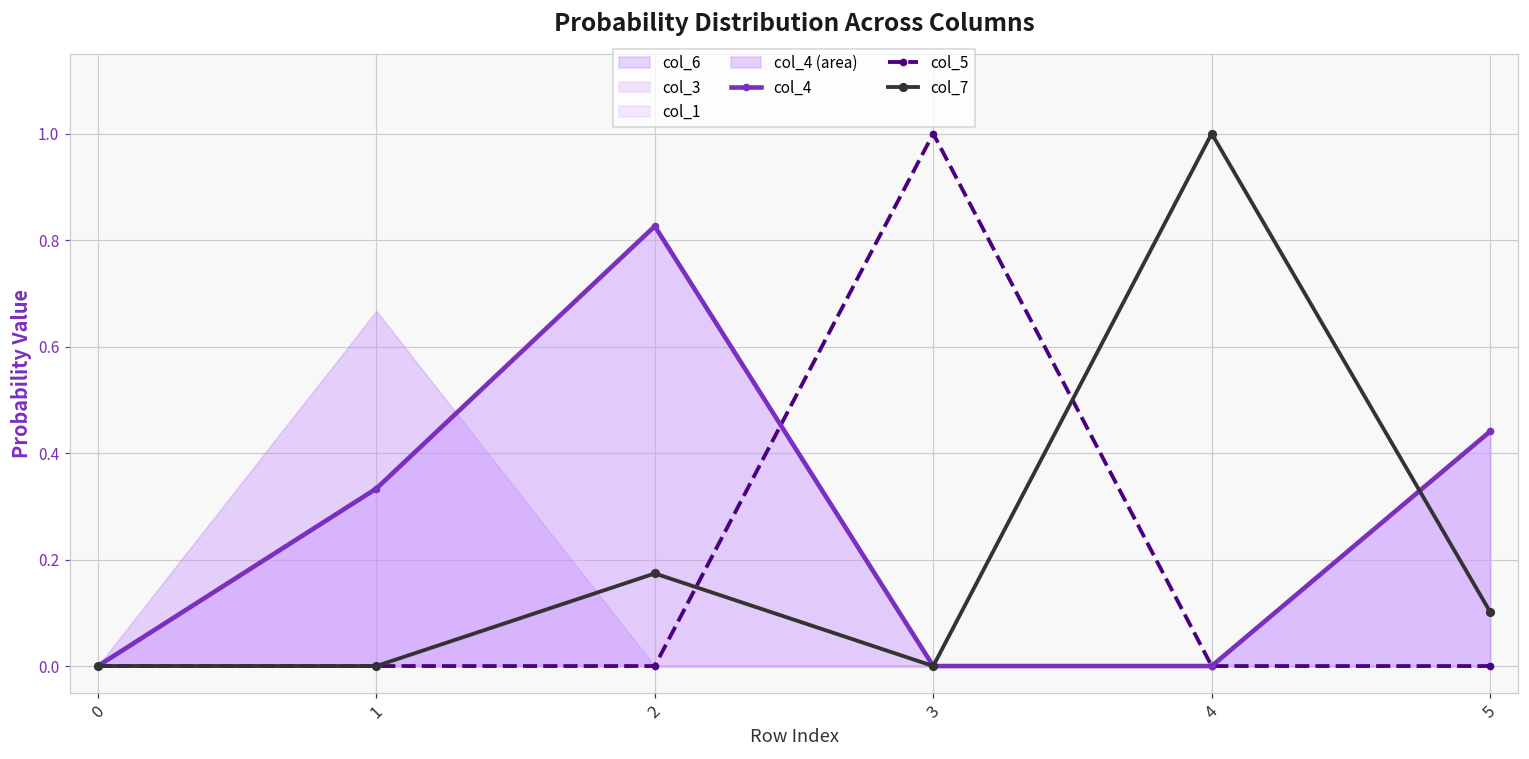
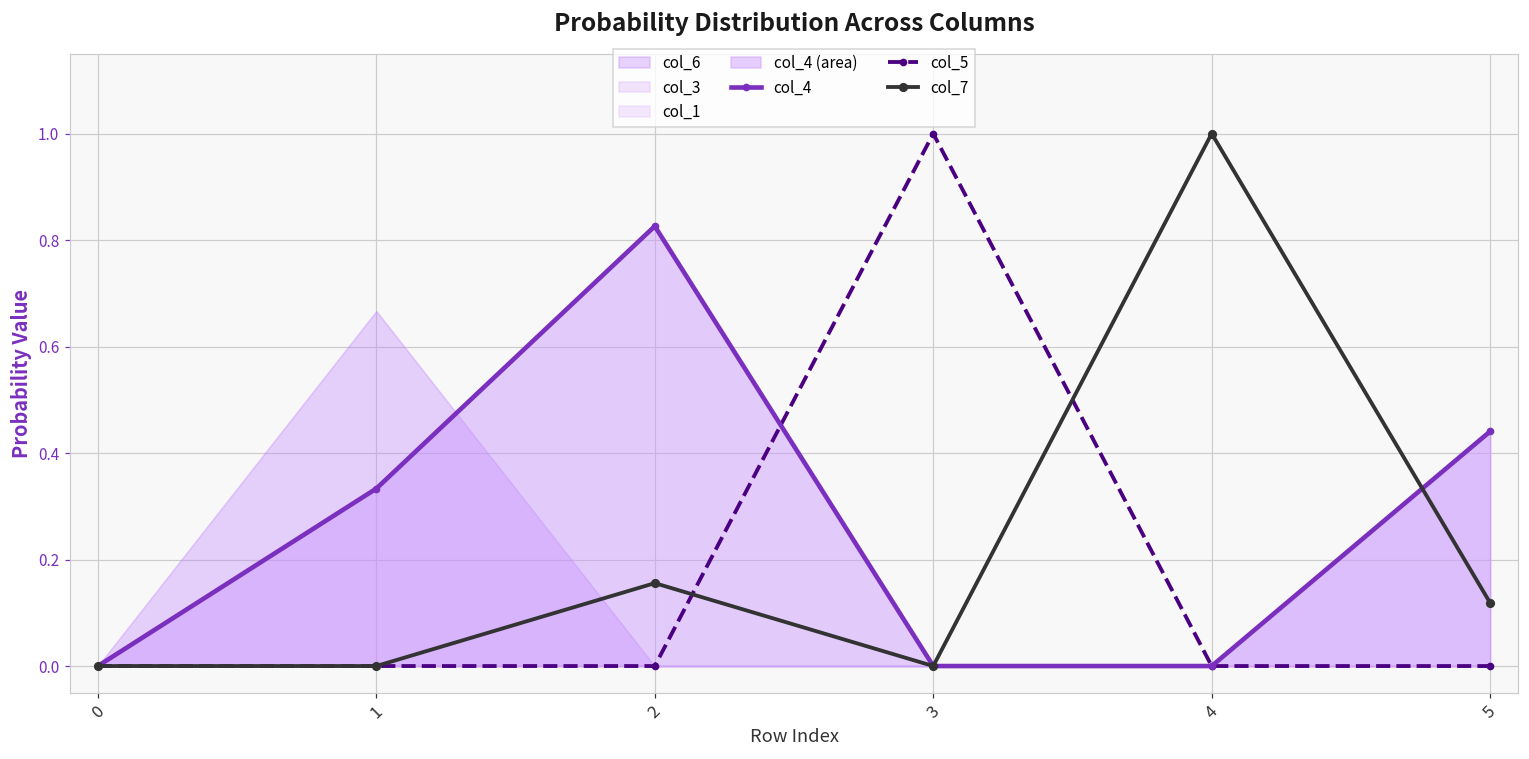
col_7, 2: 0.17 -> 0.16
col_7, 5: 0.10 -> 0.12
